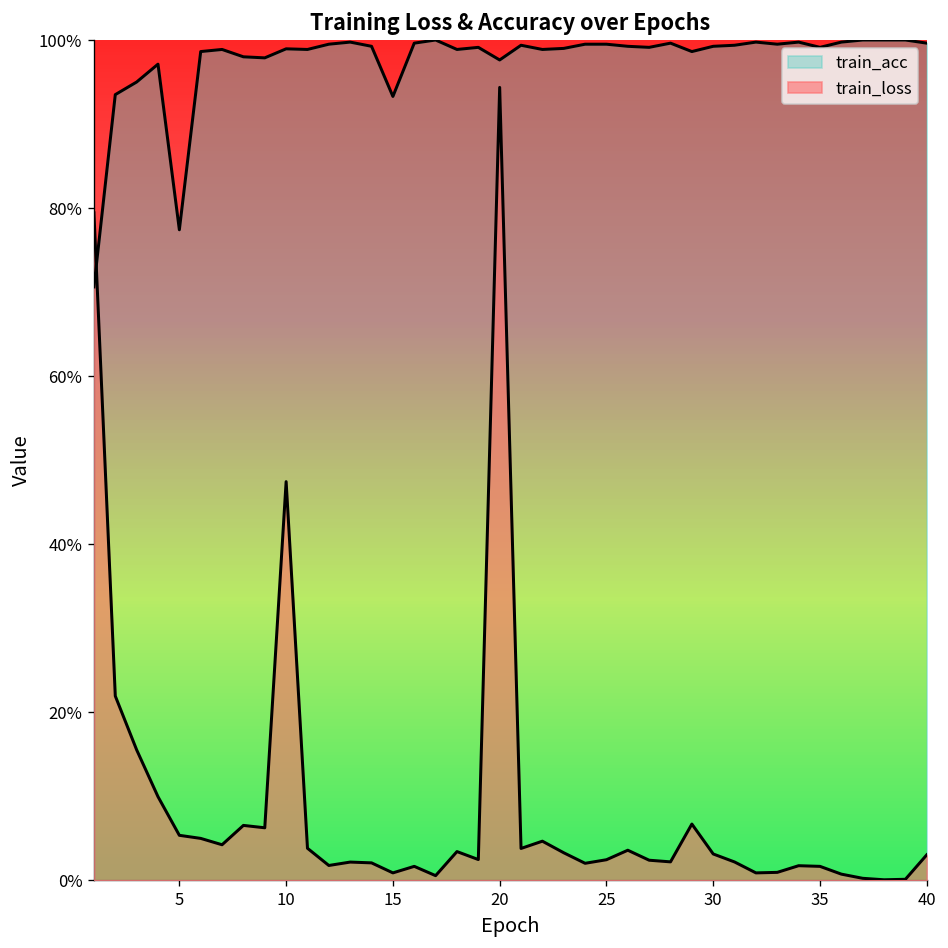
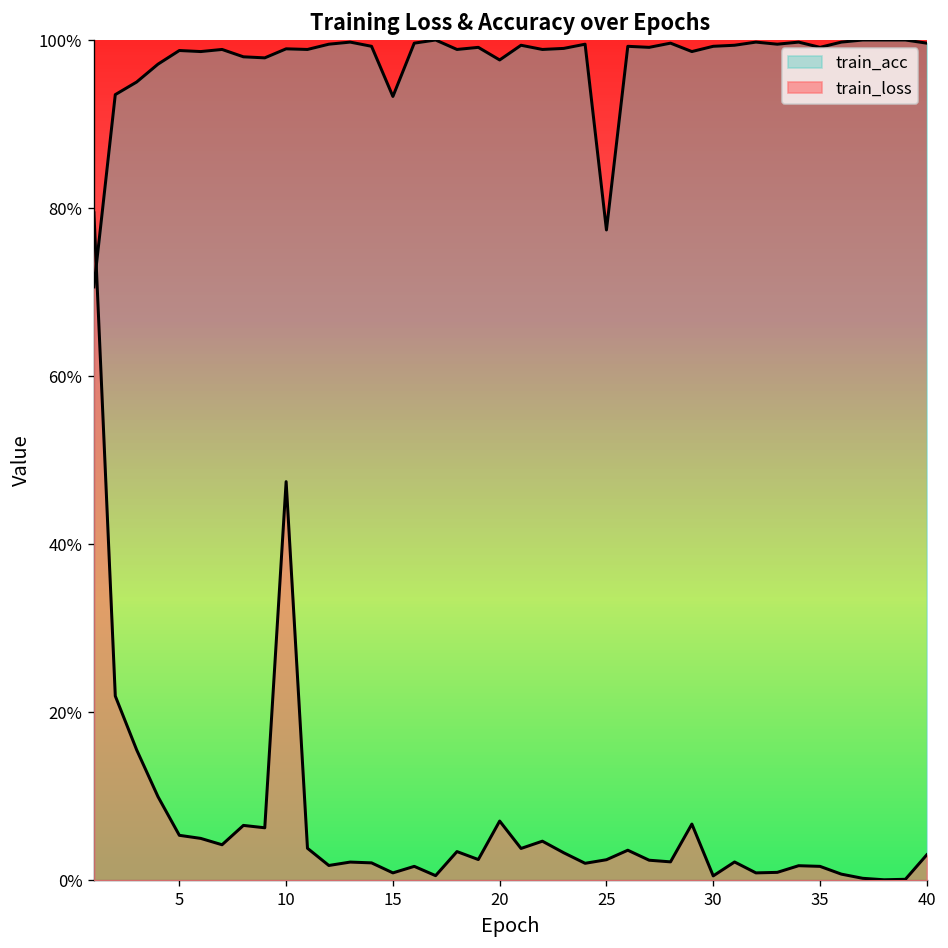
train_acc, 5: 77% -> 99%
train_loss, 20: 94% -> 7%
train_acc, 25: 100% -> 77%
train_loss, 30: 3% -> 1%
